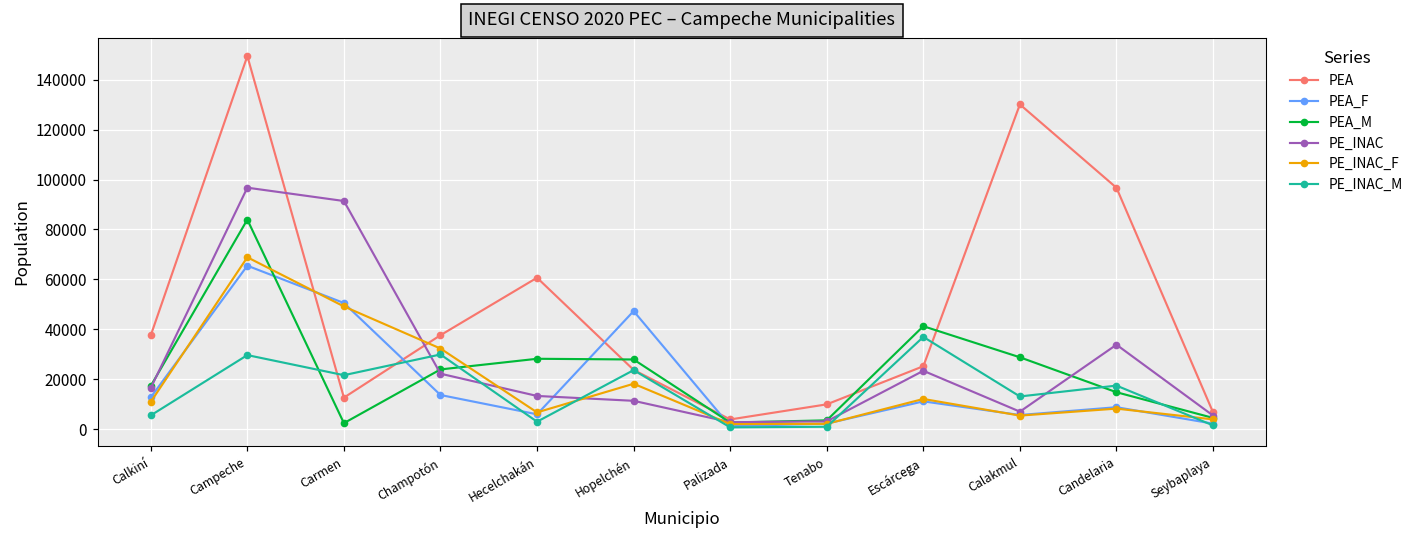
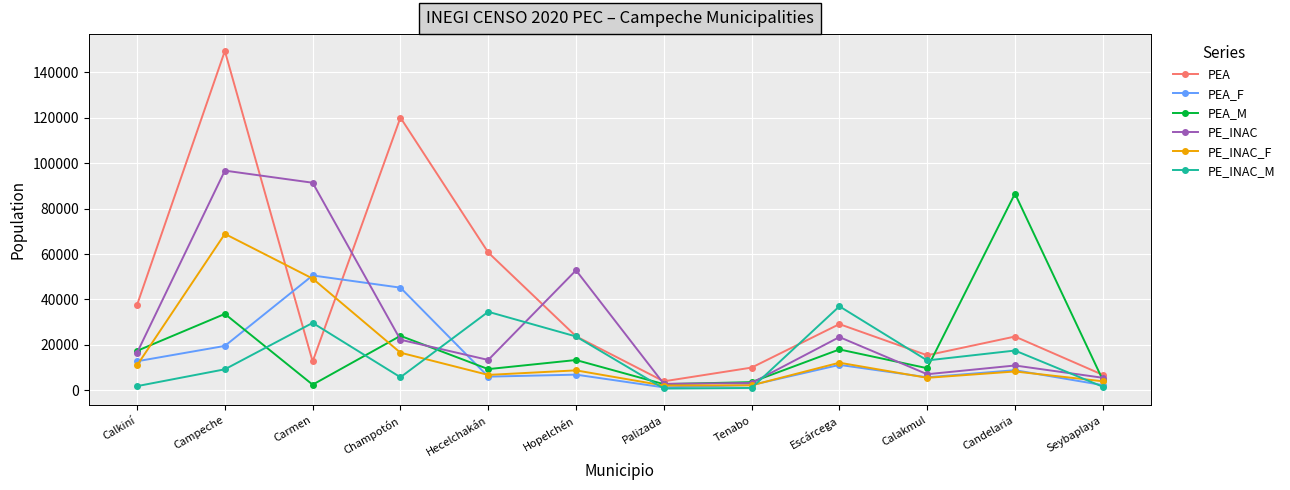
PE_INAC_M, Calkiní: 6000 -> 2000
PEA_F, Campeche: 65000 -> 20000
PEA_M, Campeche: 84000 -> 34000
PE_INAC_M, Campeche: 30000 -> 9000
PE_INAC_M, Carmen: 22000 -> 30000
PEA, Champotón: 38000 -> 120000
PEA_F, Champotón: 14000 -> 45000
PE_INAC_F, Champotón: 32000 -> 17000
PE_INAC_M, Champotón: 30000 -> 6000
PEA_M, Hecelchakán: 28000 -> 9000
PE_INAC_M, Hecelchakán: 3000 -> 35000
PEA_F, Hopelchén: 47000 -> 7000
PEA_M, Hopelchén: 28000 -> 13000
PE_INAC, Hopelchén: 11000 -> 53000
PE_INAC_F, Hopelchén: 18000 -> 9000
PEA, Escárcega: 25000 -> 29000
PEA_M, Escárcega: 41000 -> 18000
PEA, Calakmul: 130000 -> 15000
PEA_M, Calakmul: 29000 -> 10000
PEA, Candelaria: 97000 -> 24000
PEA_M, Candelaria: 15000 -> 87000
PE_INAC, Candelaria: 34000 -> 11000
